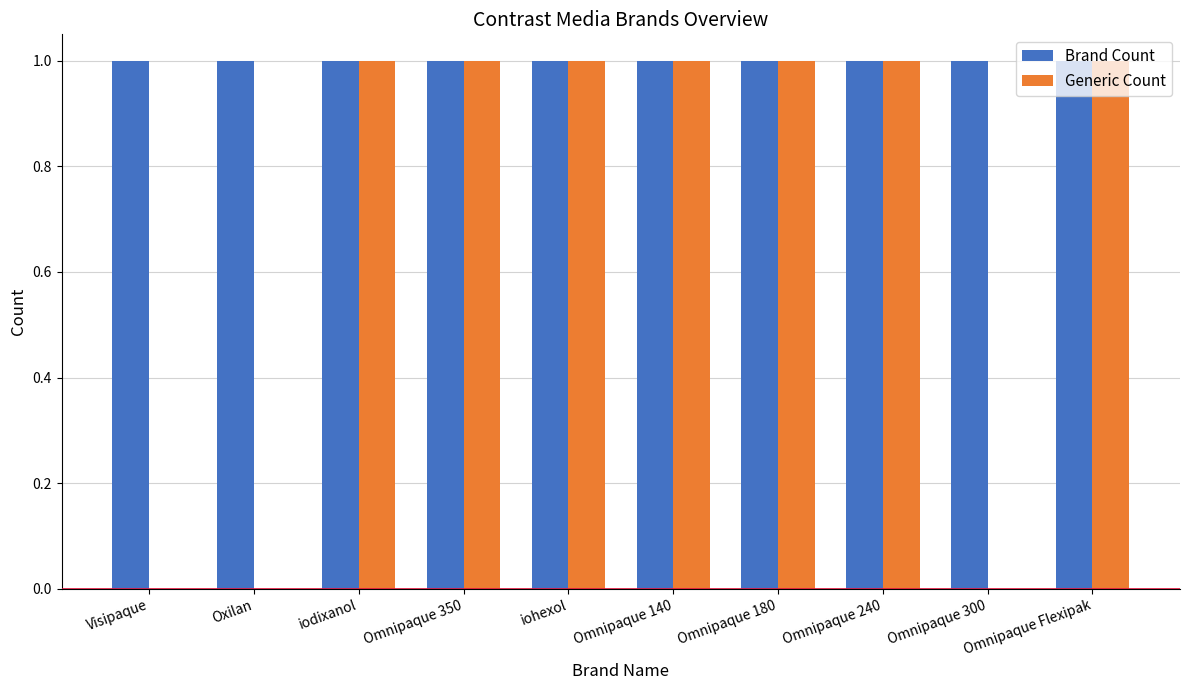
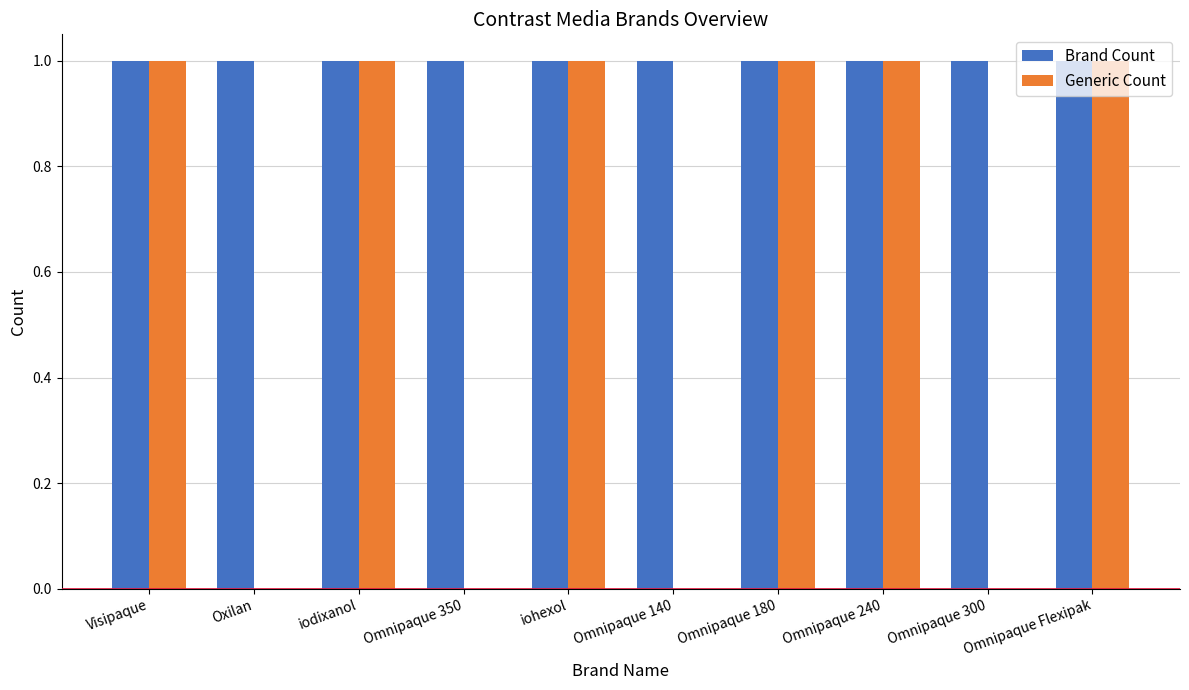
Generic Count, Visipaque: 0 -> 1
Generic Count, Omnipaque 350: 1 -> 0
Generic Count, Omnipaque 140: 1 -> 0
